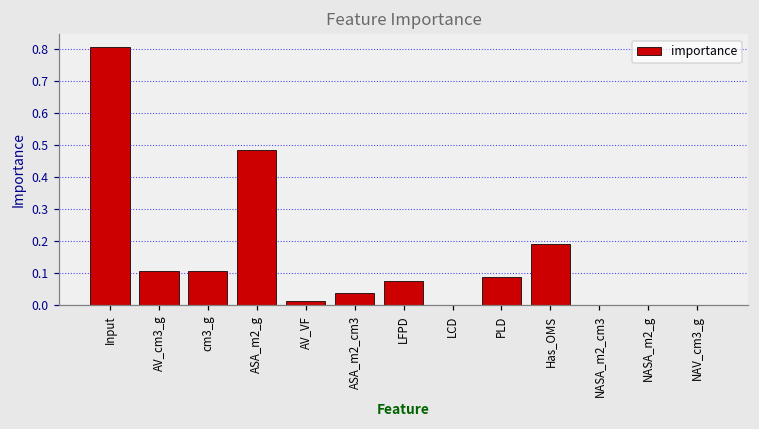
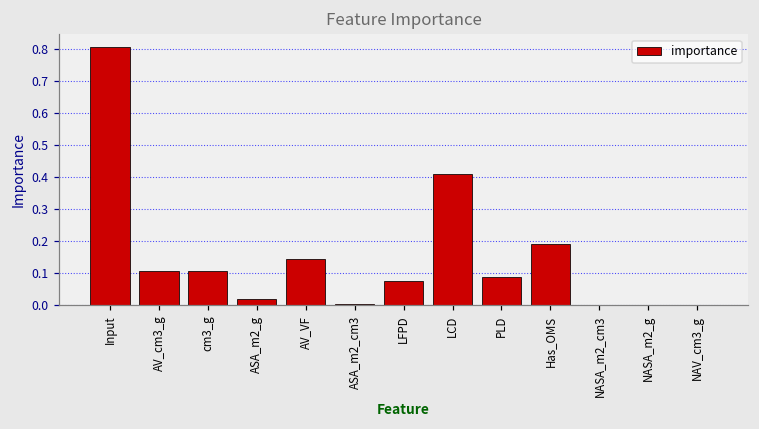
ASA_m2_g: 0.48 -> 0.02
AV_VF: 0.01 -> 0.14
ASA_m2_cm3: 0.04 -> 0.00
LCD: 0.00 -> 0.41
